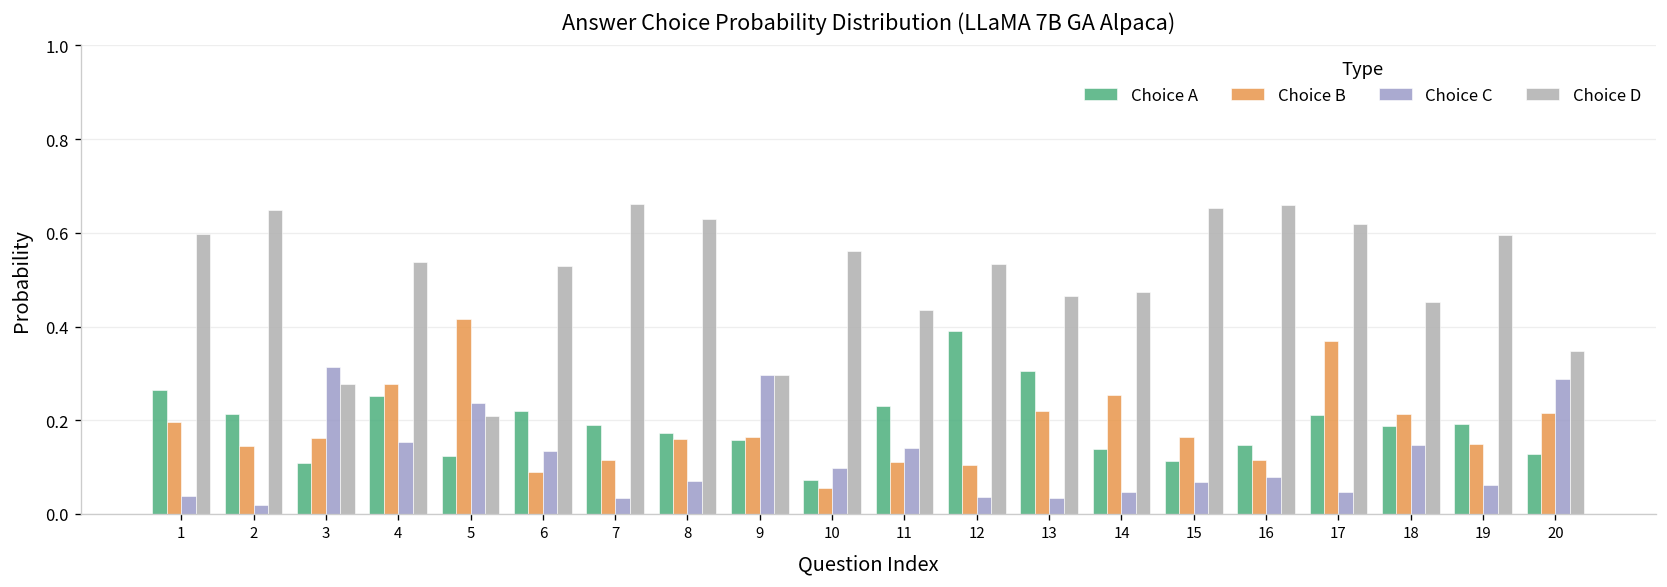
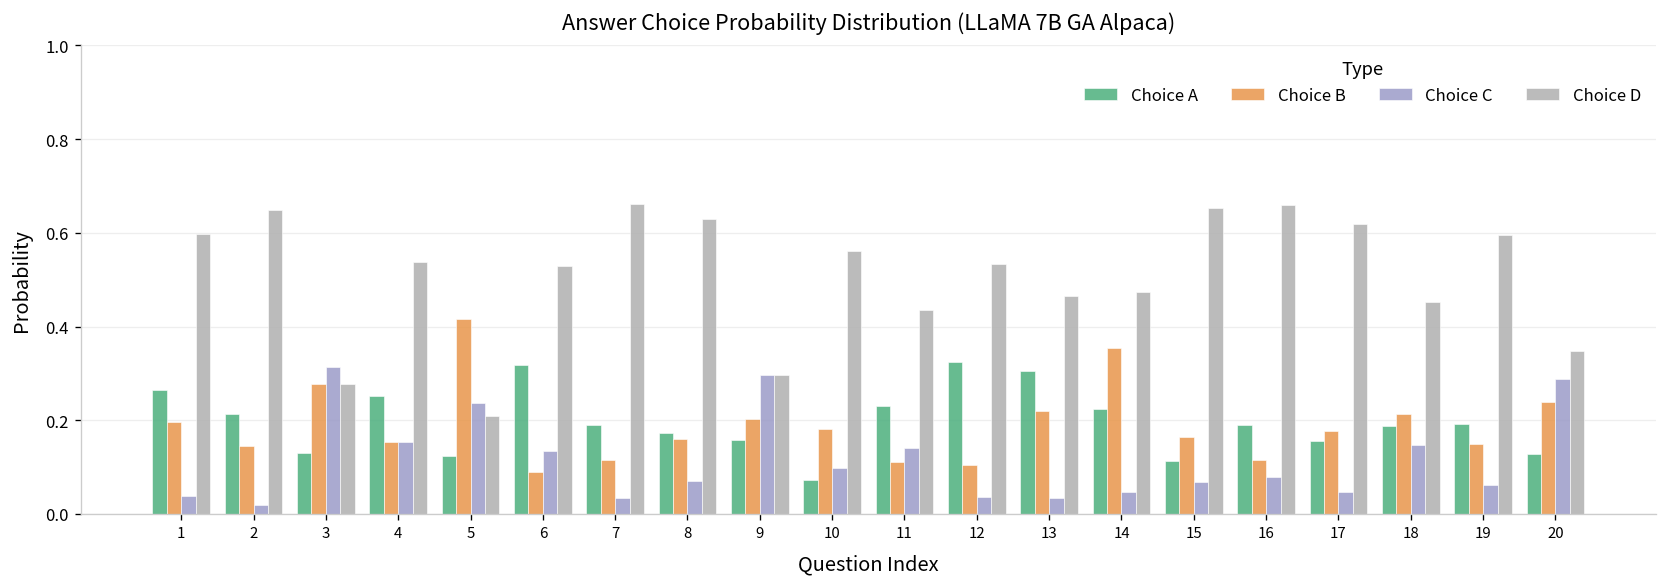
Choice A, 3: 0.11 -> 0.13
Choice B, 3: 0.16 -> 0.28
Choice B, 4: 0.28 -> 0.15
Choice A, 6: 0.22 -> 0.32
Choice B, 9: 0.16 -> 0.20
Choice B, 10: 0.06 -> 0.18
Choice A, 12: 0.39 -> 0.32
Choice A, 14: 0.14 -> 0.22
Choice B, 14: 0.25 -> 0.35
Choice A, 16: 0.15 -> 0.19
Choice A, 17: 0.21 -> 0.16
Choice B, 17: 0.37 -> 0.18
Choice B, 20: 0.22 -> 0.24
